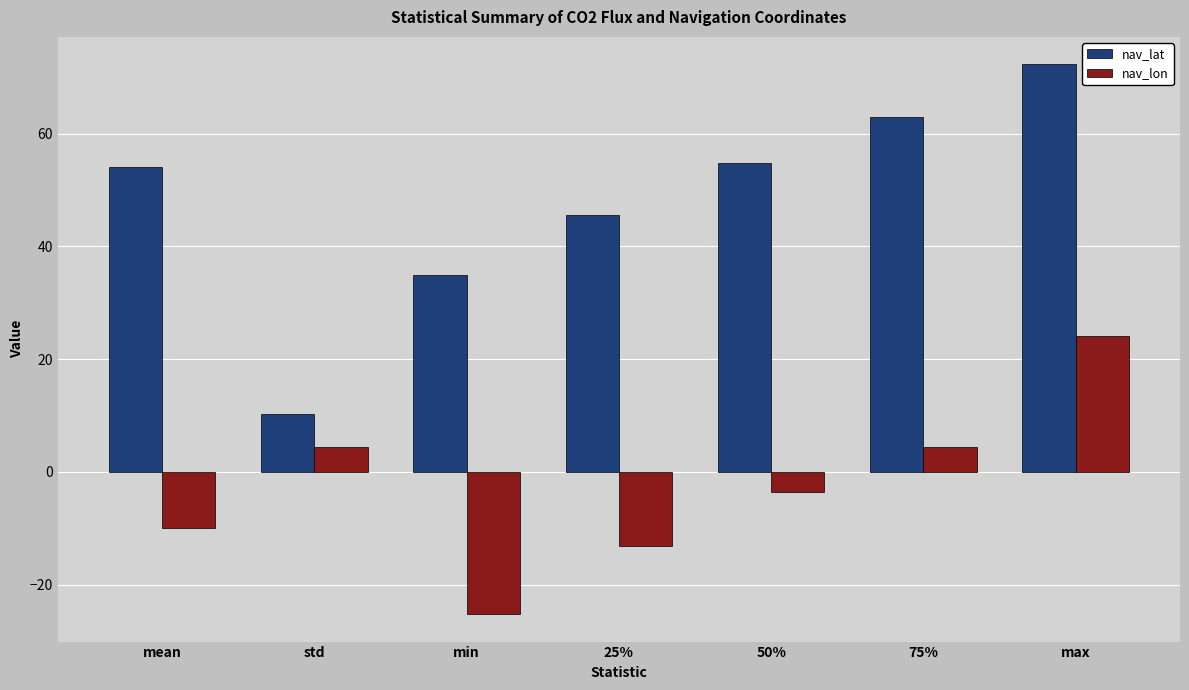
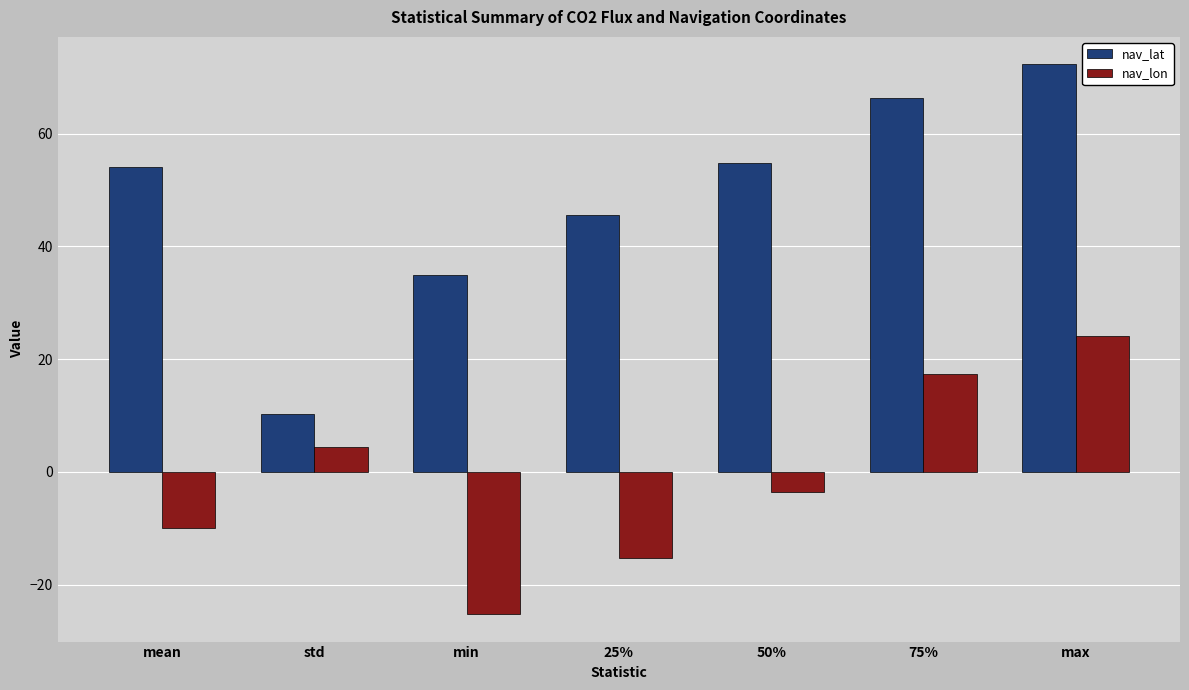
nav_lon, 25%: -13 -> -15
nav_lat, 75%: 63 -> 66
nav_lon, 75%: 4 -> 17
